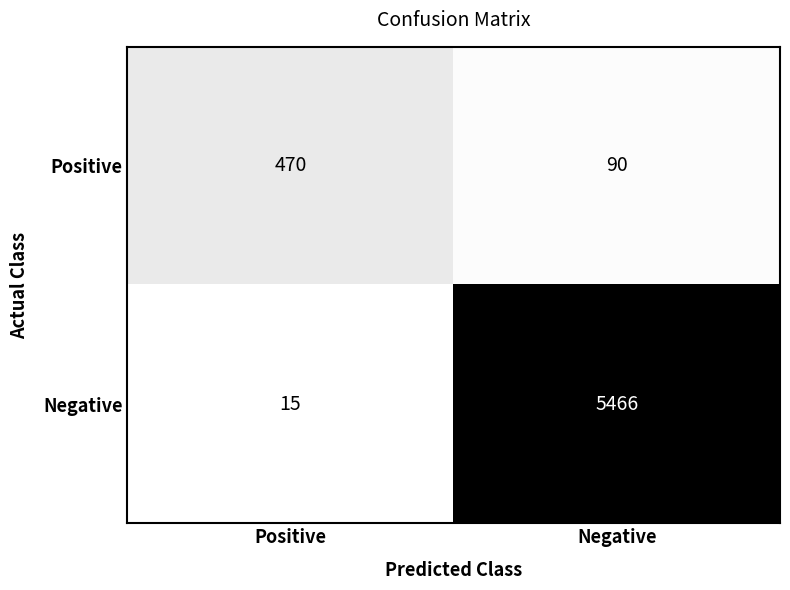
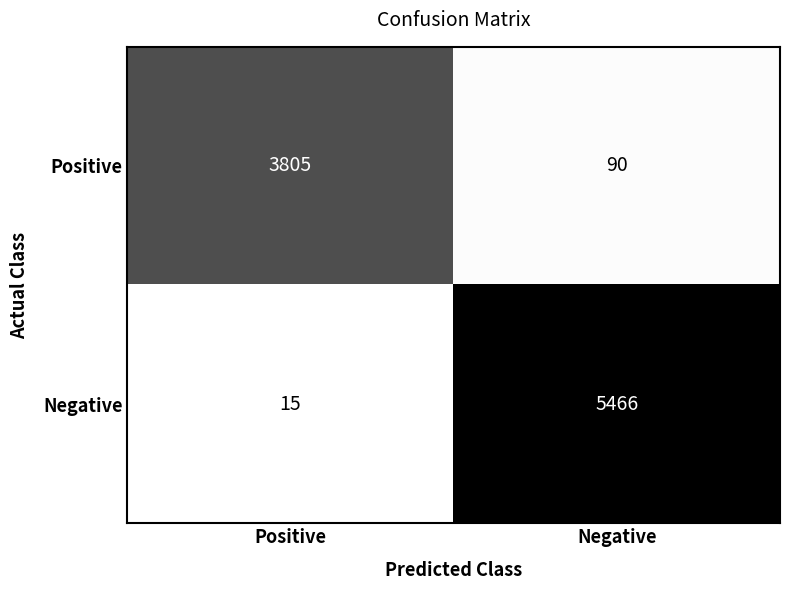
Positive, Positive: 470 -> 3805
